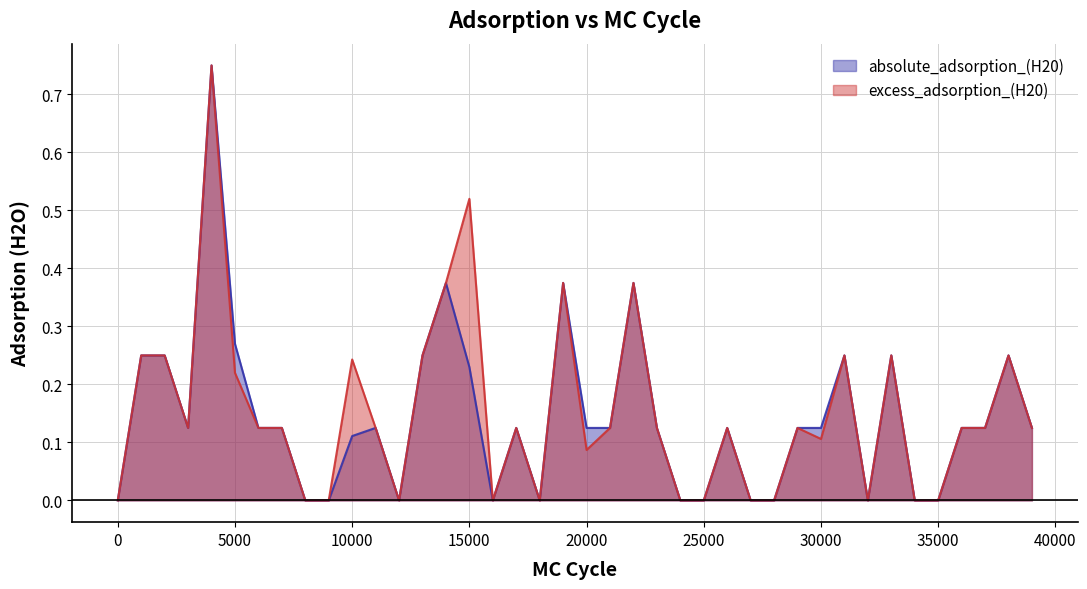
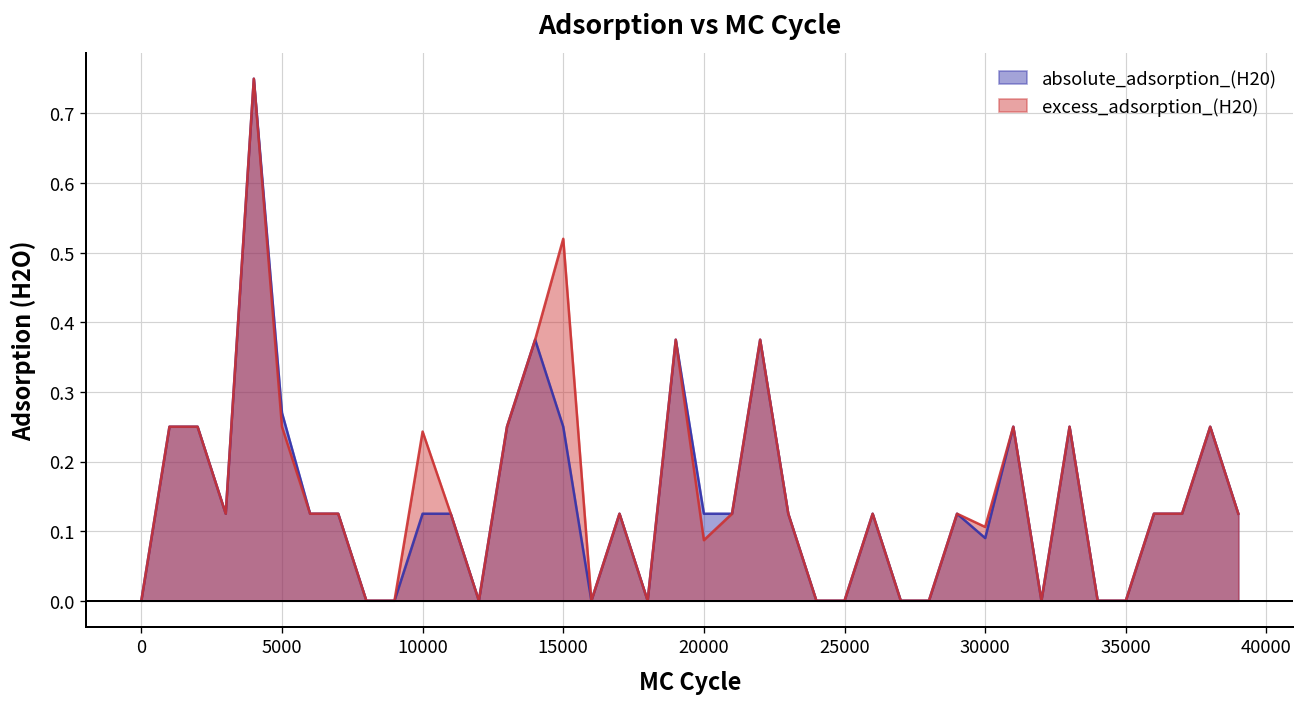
excess_adsorption_(H20), 5000: 0.22 -> 0.25
absolute_adsorption_(H20), 10000: 0.11 -> 0.13
absolute_adsorption_(H20), 15000: 0.23 -> 0.25
absolute_adsorption_(H20), 30000: 0.13 -> 0.09
